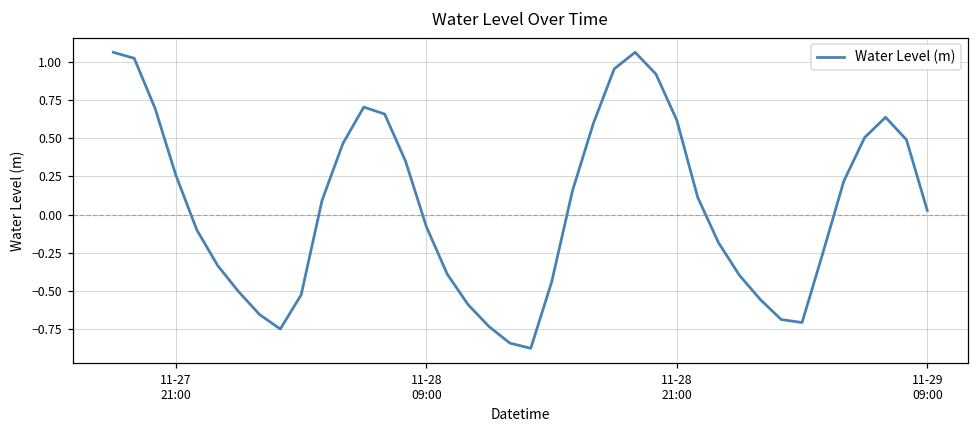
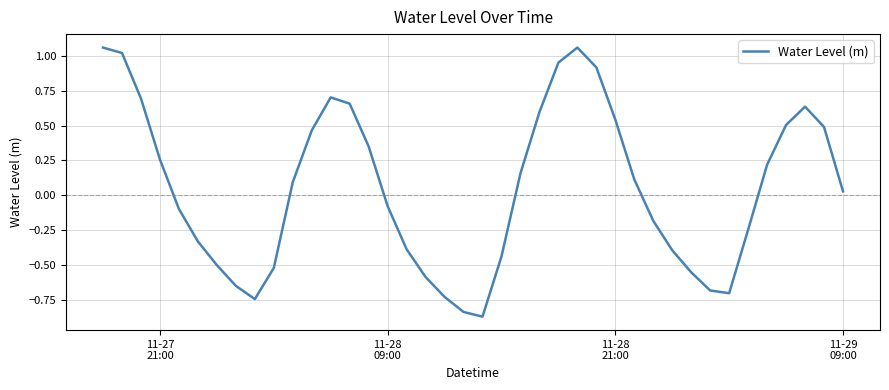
11-28 21:00: 0.62 -> 0.54
